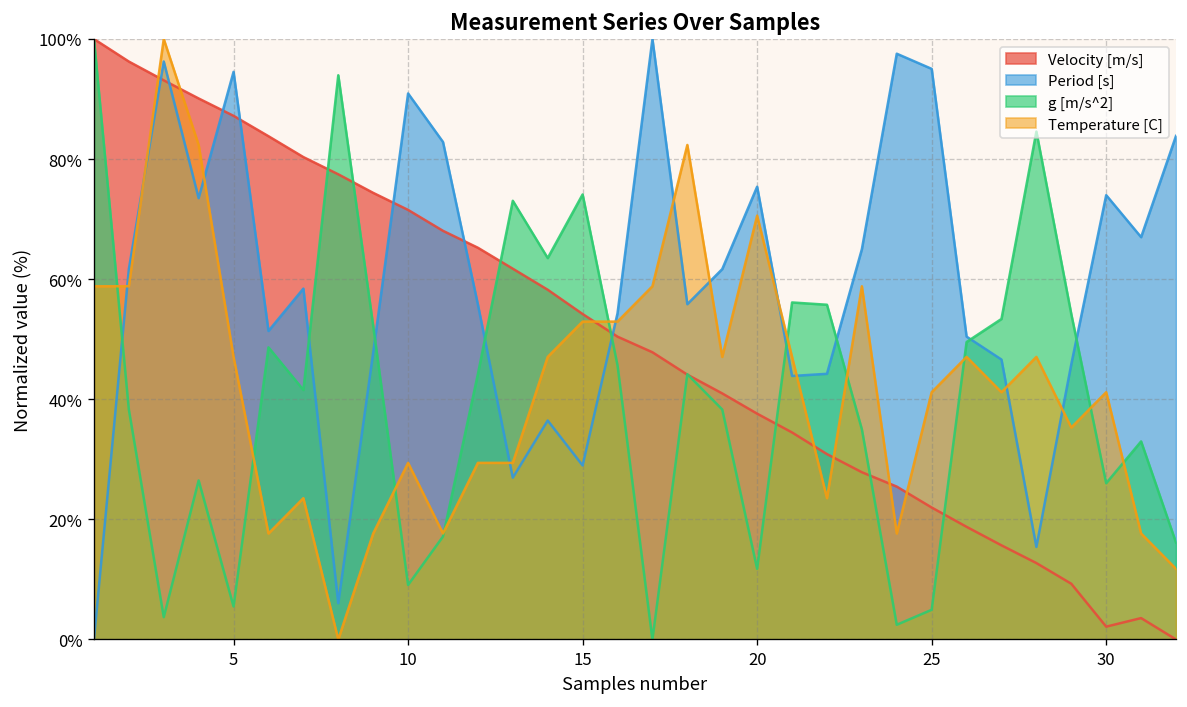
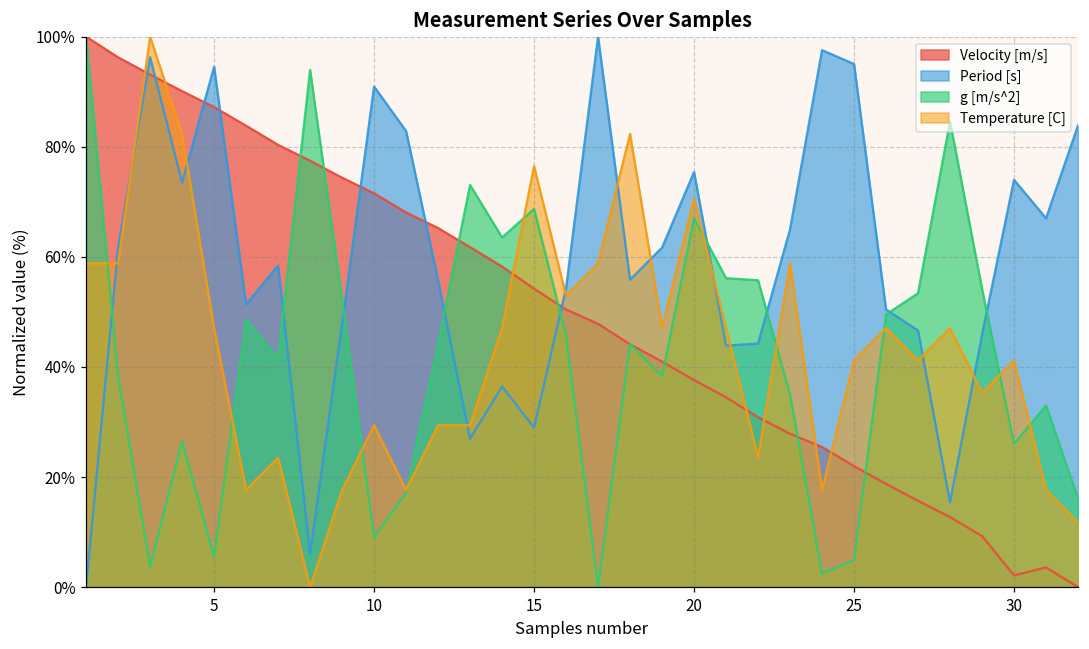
g [m/s^2], 15: 74% -> 69%
Temperature [C], 15: 53% -> 76%
g [m/s^2], 20: 12% -> 67%
